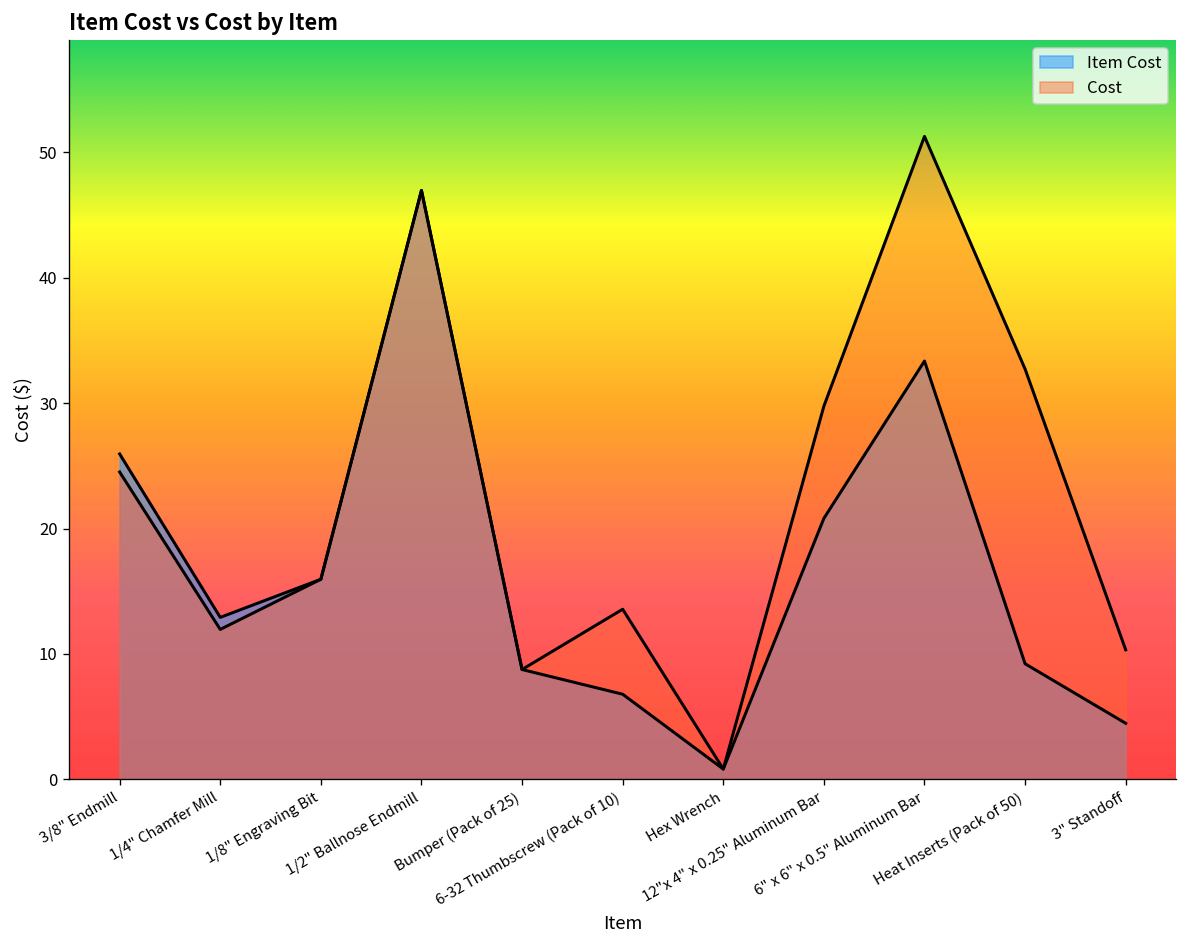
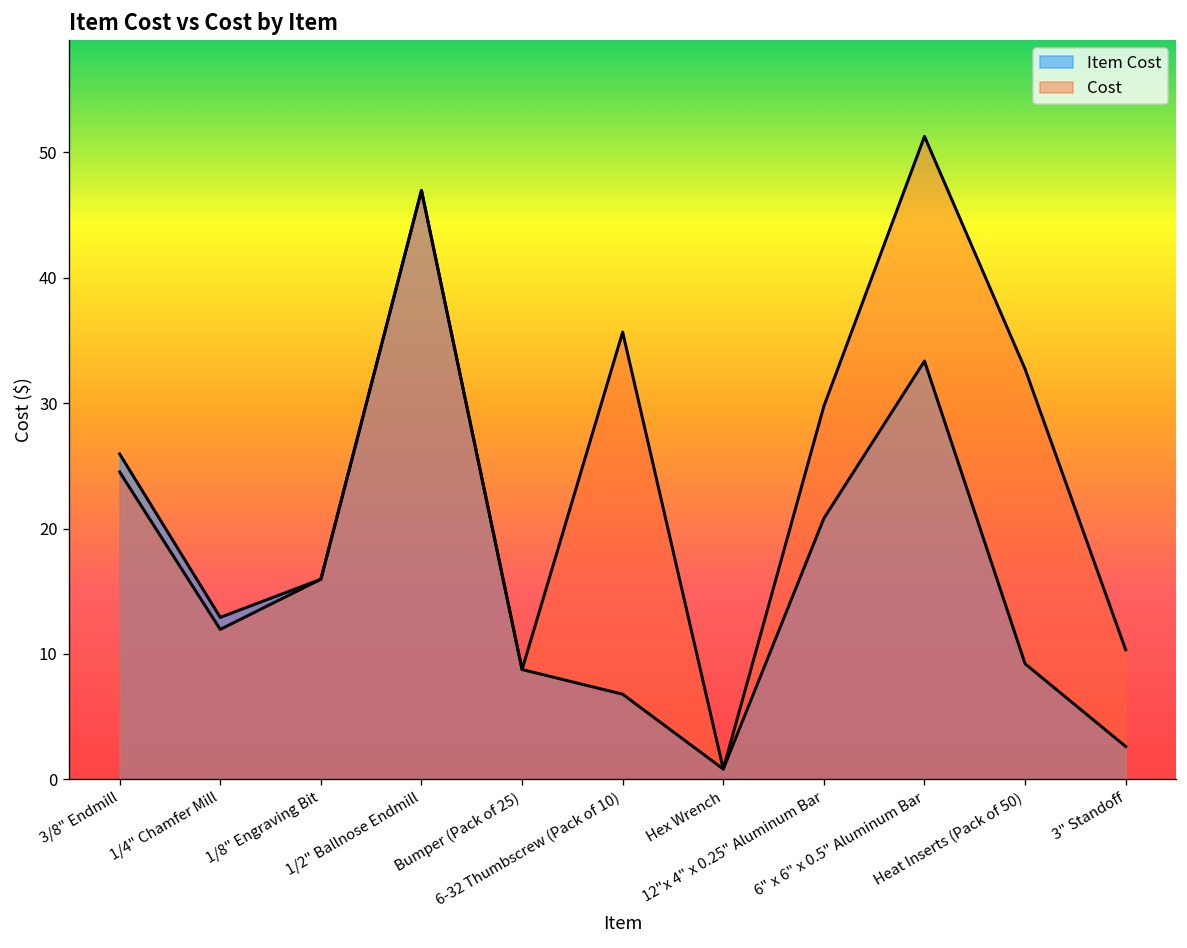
Cost, 6-32 Thumbscrew (Pack of 10): 13.6 -> 35.7
Item Cost, 3" Standoff: 4.5 -> 2.6
